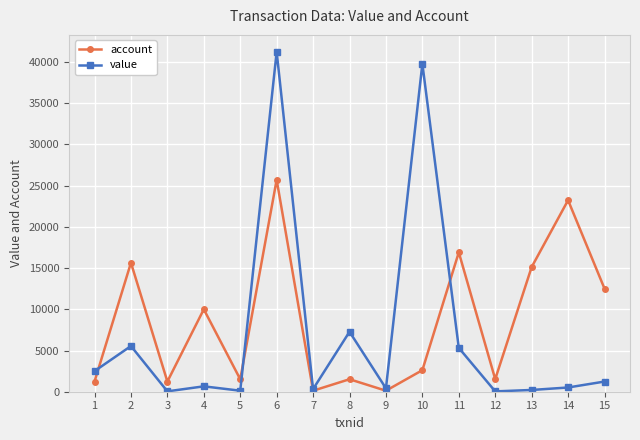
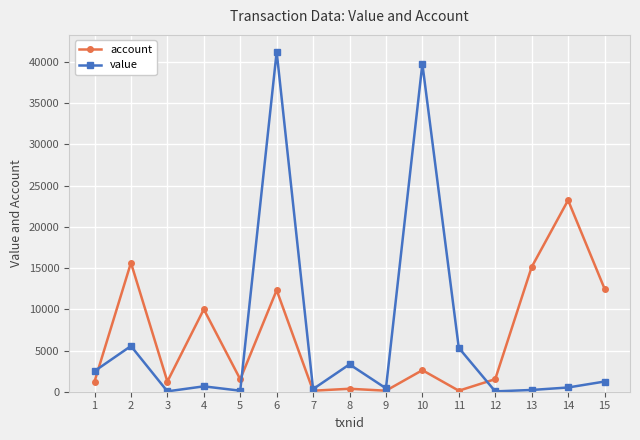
account, 6: 26000 -> 12000
account, 8: 2000 -> 0
value, 8: 7000 -> 3000
account, 11: 17000 -> 0
